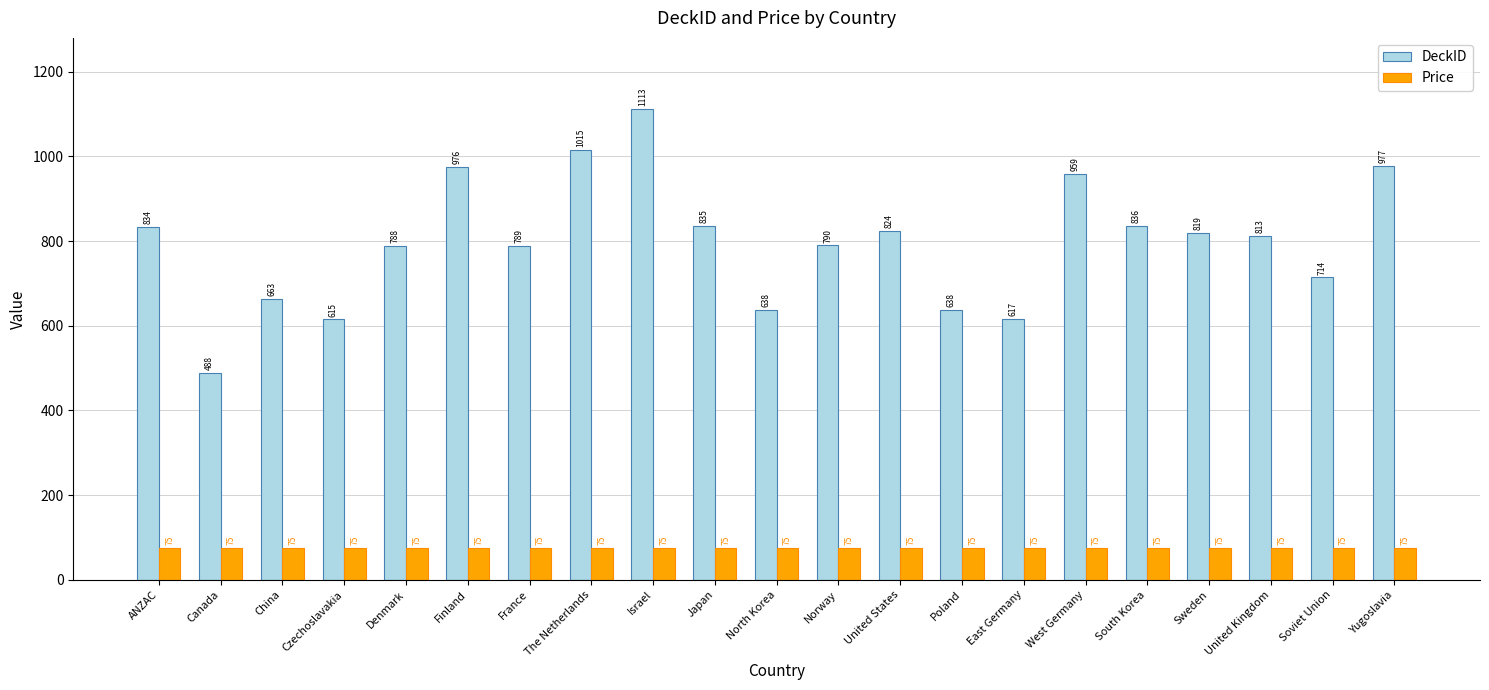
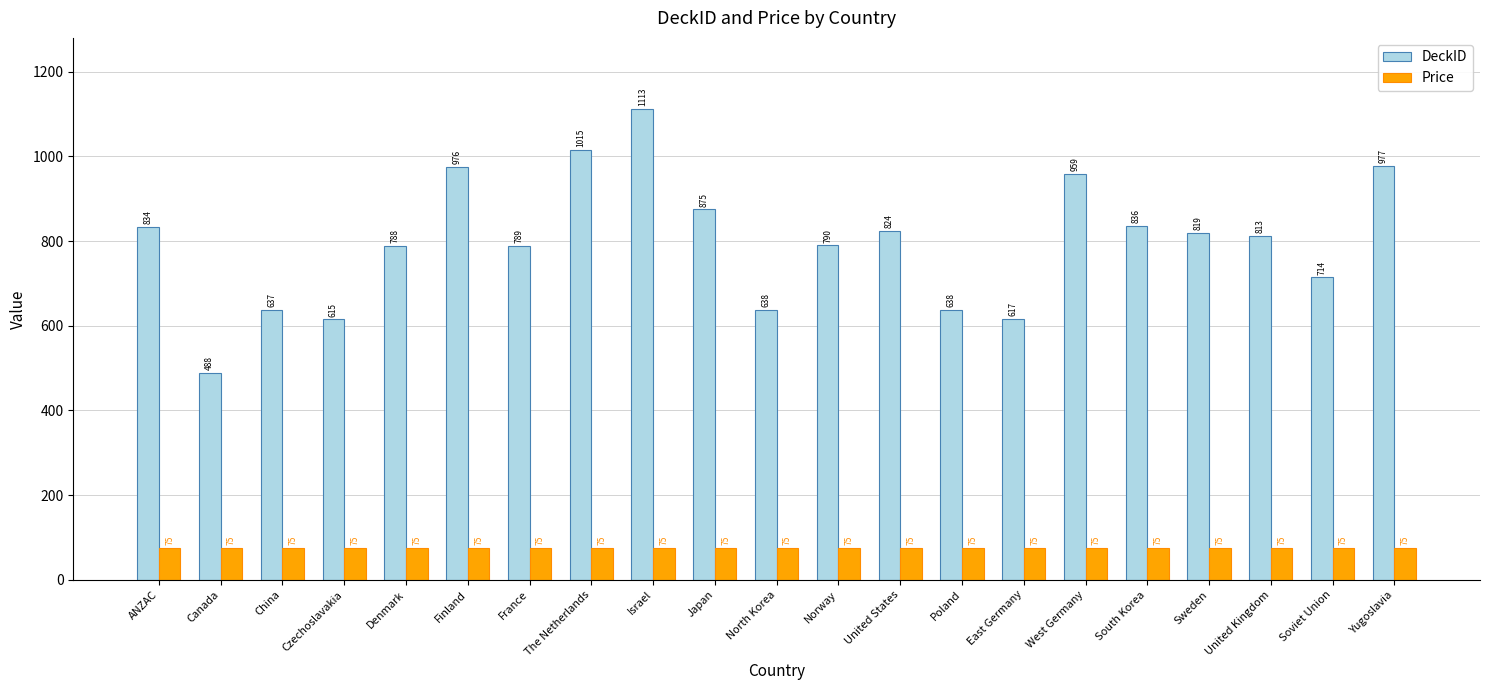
DeckID, China: 663 -> 637
DeckID, Japan: 835 -> 875
